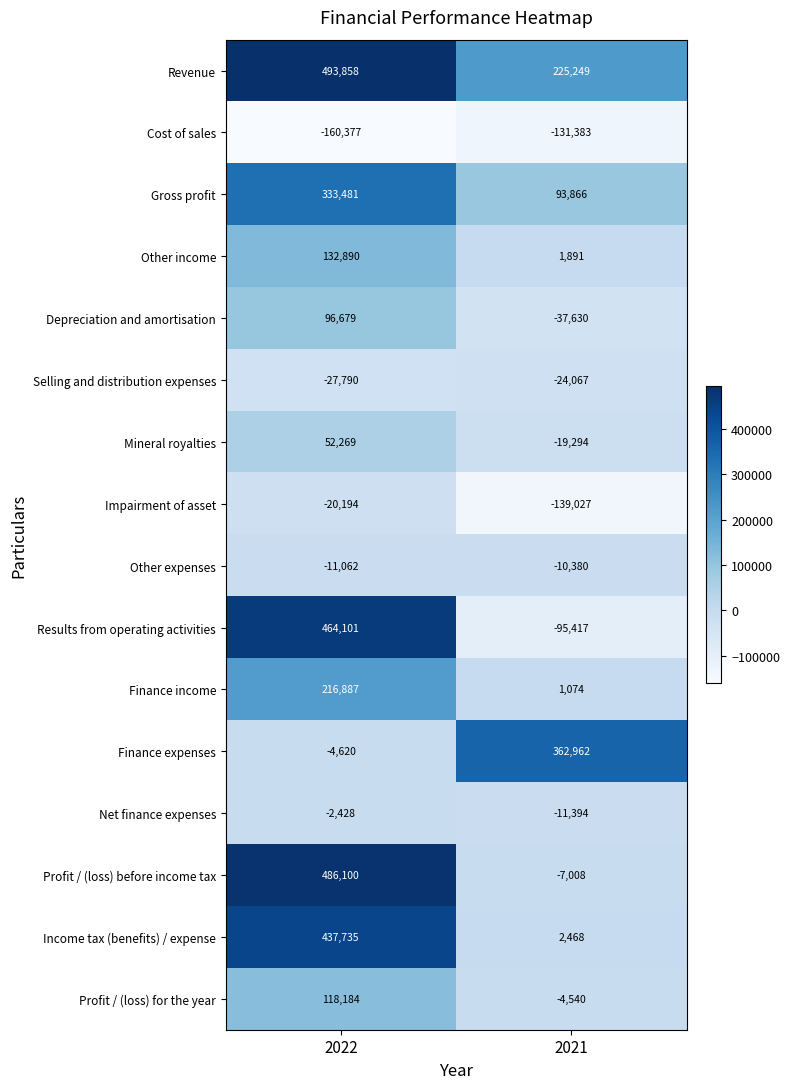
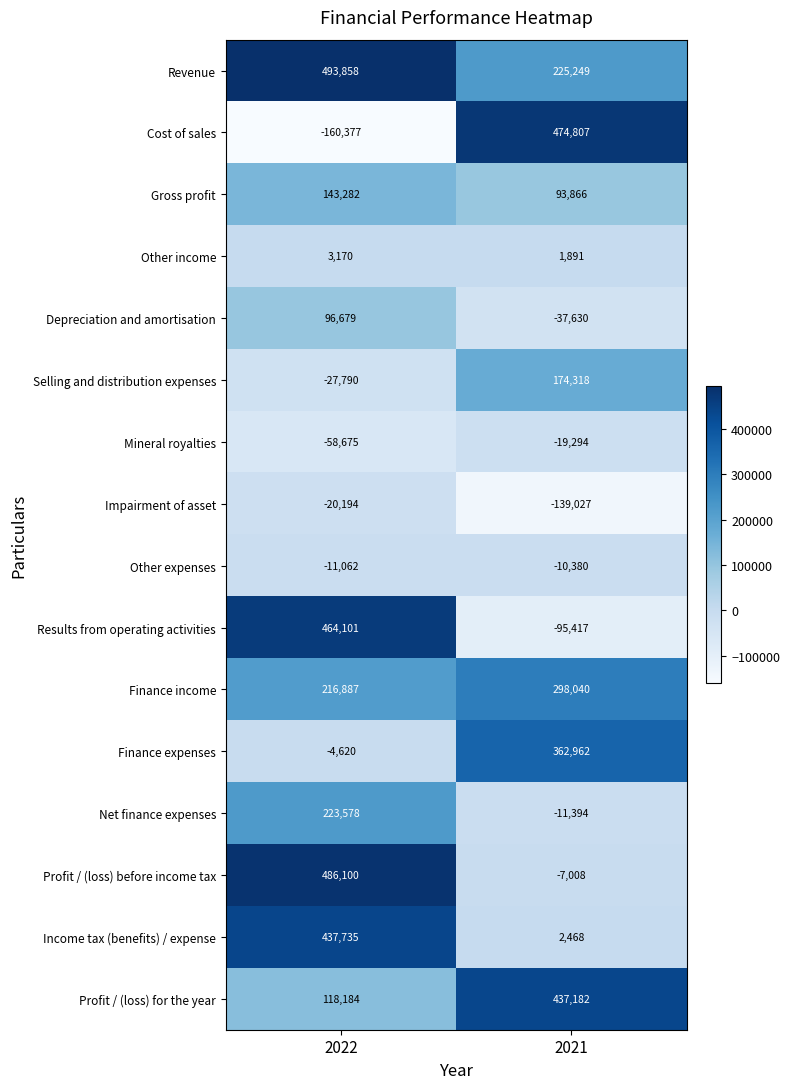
Cost of sales, 2021: -131,383 -> 474,807
Gross profit, 2022: 333,481 -> 143,282
Other income, 2022: 132,890 -> 3,170
Selling and distribution expenses, 2021: -24,067 -> 174,318
Mineral royalties, 2022: 52,269 -> -58,675
Finance income, 2021: 1,074 -> 298,040
Net finance expenses, 2022: -2,428 -> 223,578
Profit / (loss) for the year, 2021: -4,540 -> 437,182
